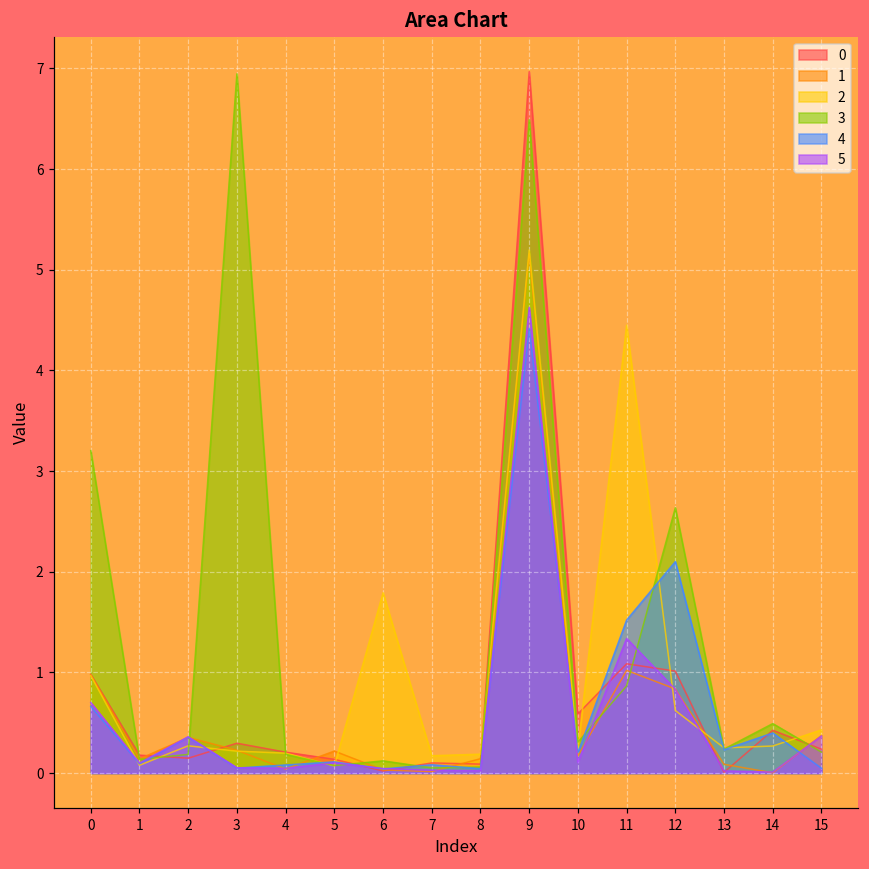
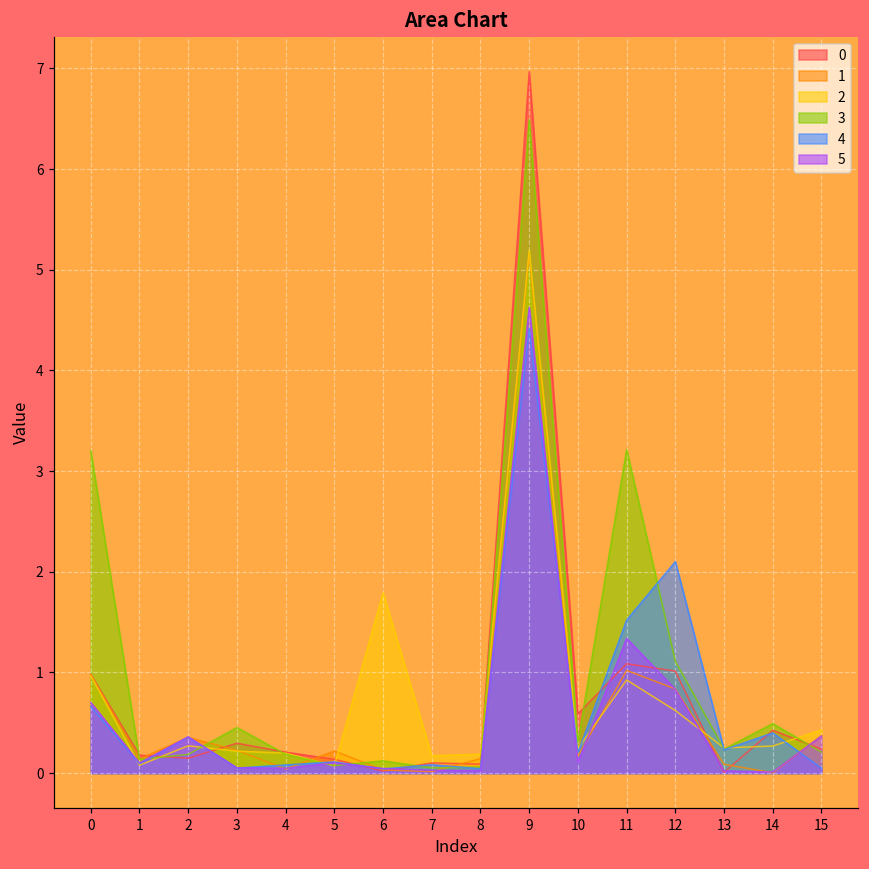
3, 3: 6.9 -> 0.5
2, 11: 4.4 -> 0.9
3, 11: 0.9 -> 3.2
3, 12: 2.6 -> 1.1
